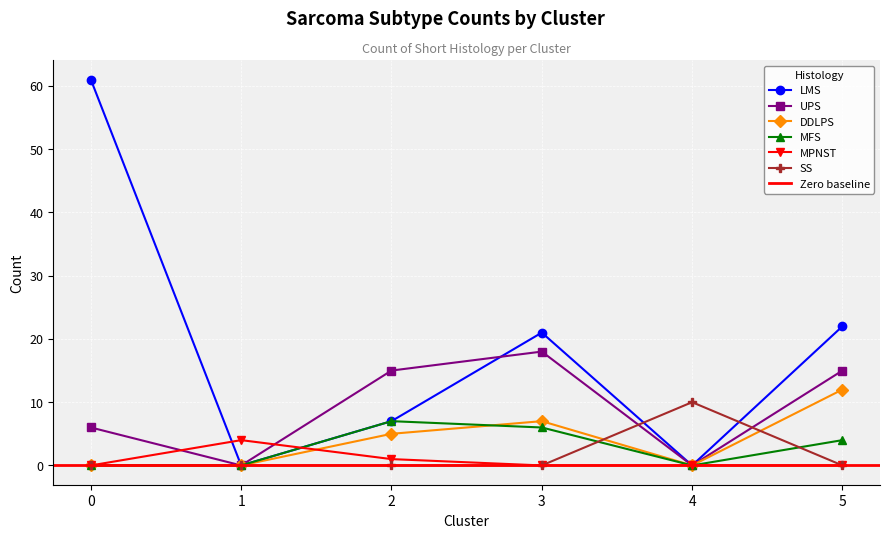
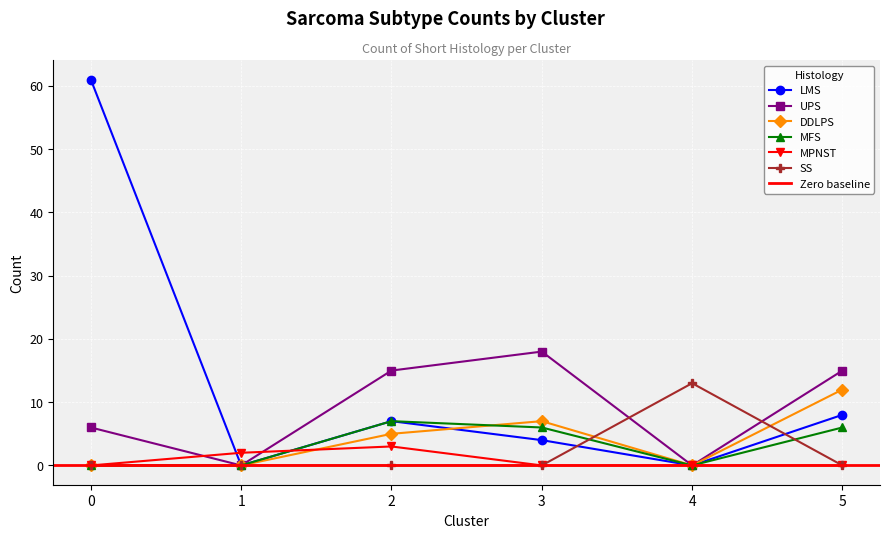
MPNST, 1: 4 -> 2
MPNST, 2: 1 -> 3
LMS, 3: 21 -> 4
SS, 4: 10 -> 13
LMS, 5: 22 -> 8
MFS, 5: 4 -> 6
